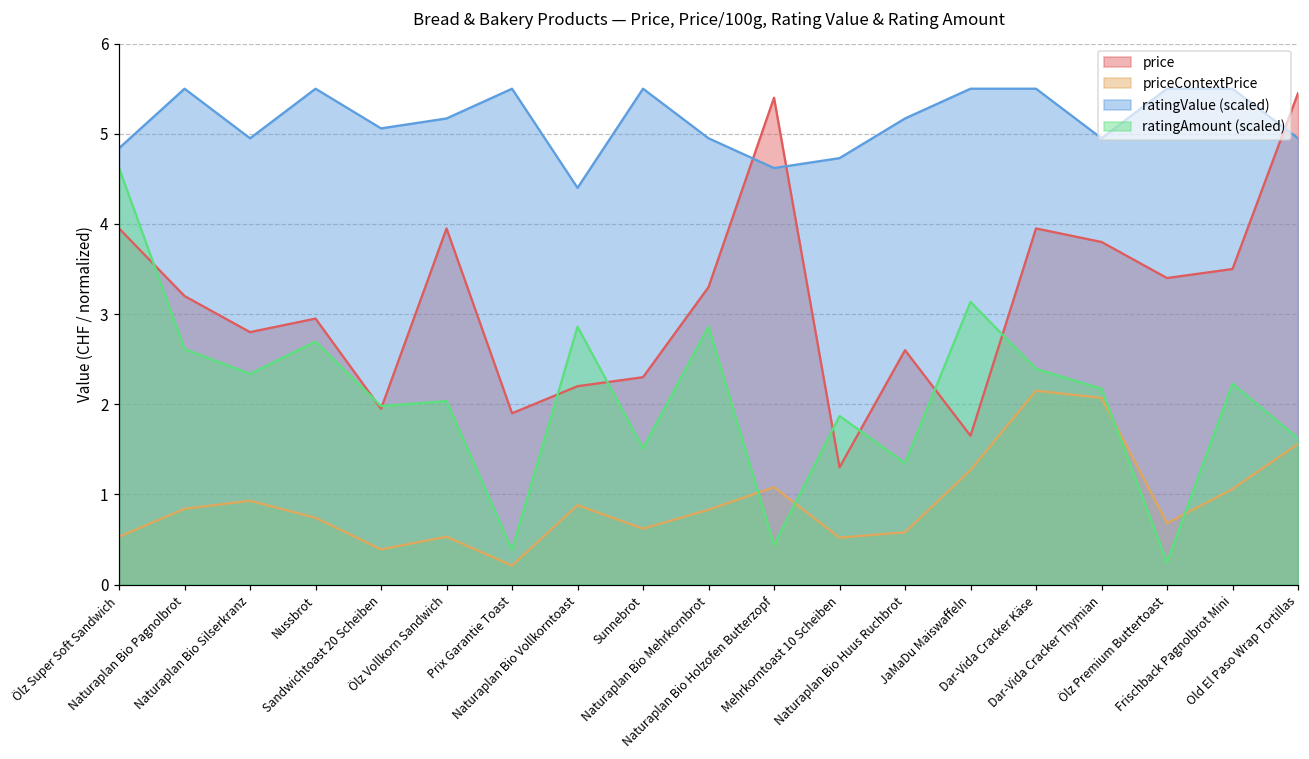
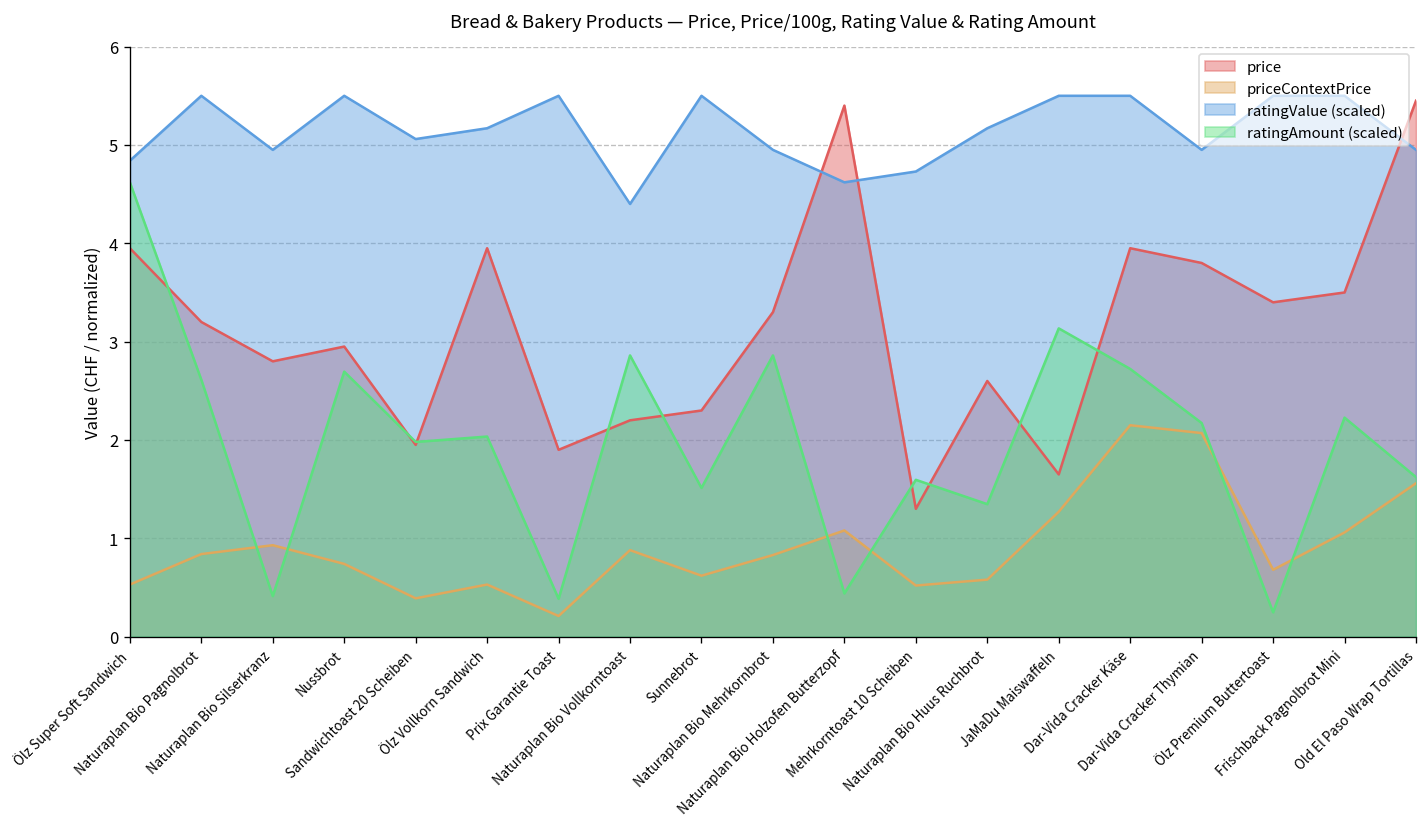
ratingAmount (scaled), Naturaplan Bio Silserkranz: 2.3 -> 0.4
ratingAmount (scaled), Mehrkorntoast 10 Scheiben: 1.9 -> 1.6
ratingAmount (scaled), Dar-Vida Cracker Käse: 2.4 -> 2.7
